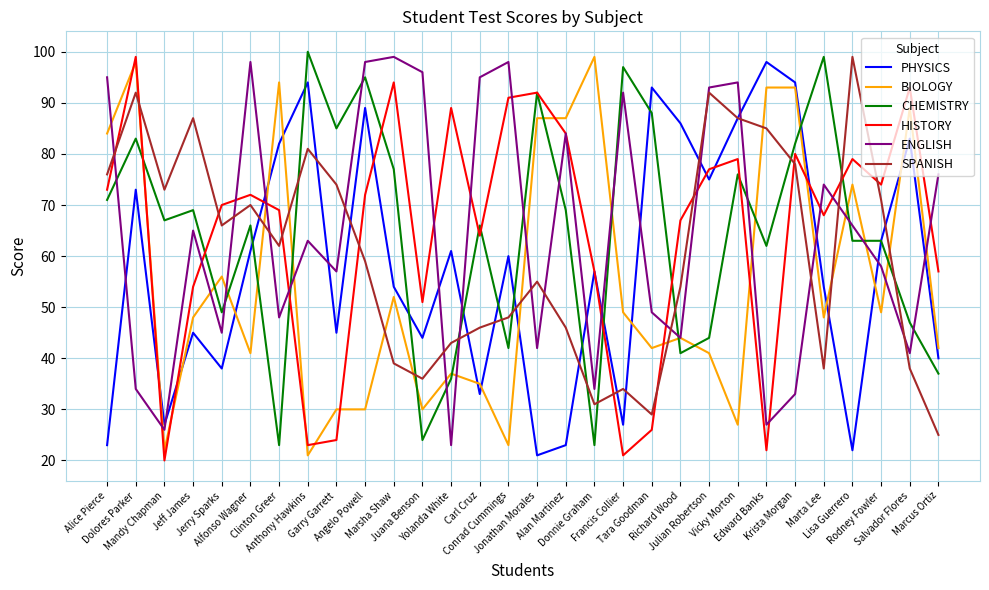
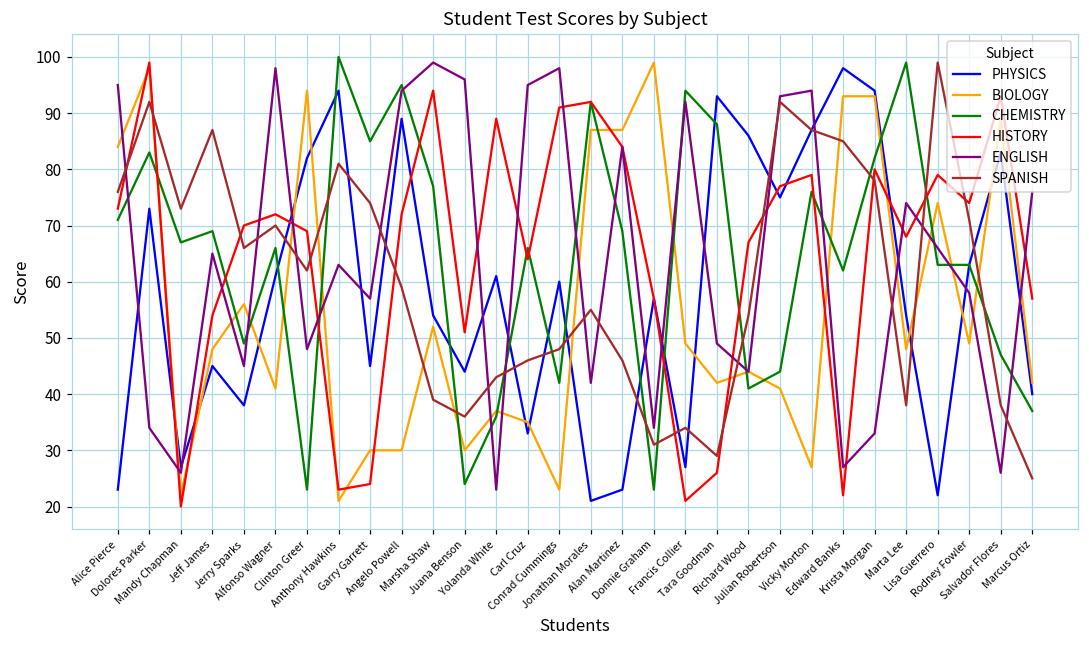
ENGLISH, Angelo Powell: 98 -> 94
CHEMISTRY, Francis Collier: 97 -> 94
ENGLISH, Salvador Flores: 41 -> 26
